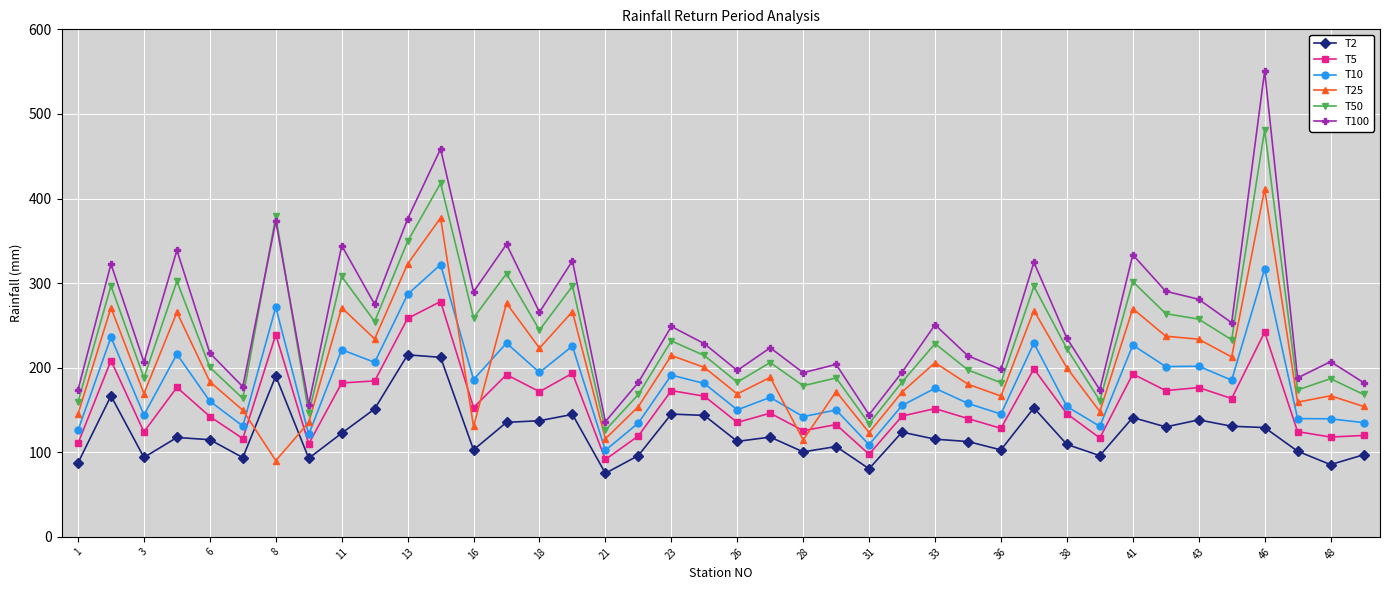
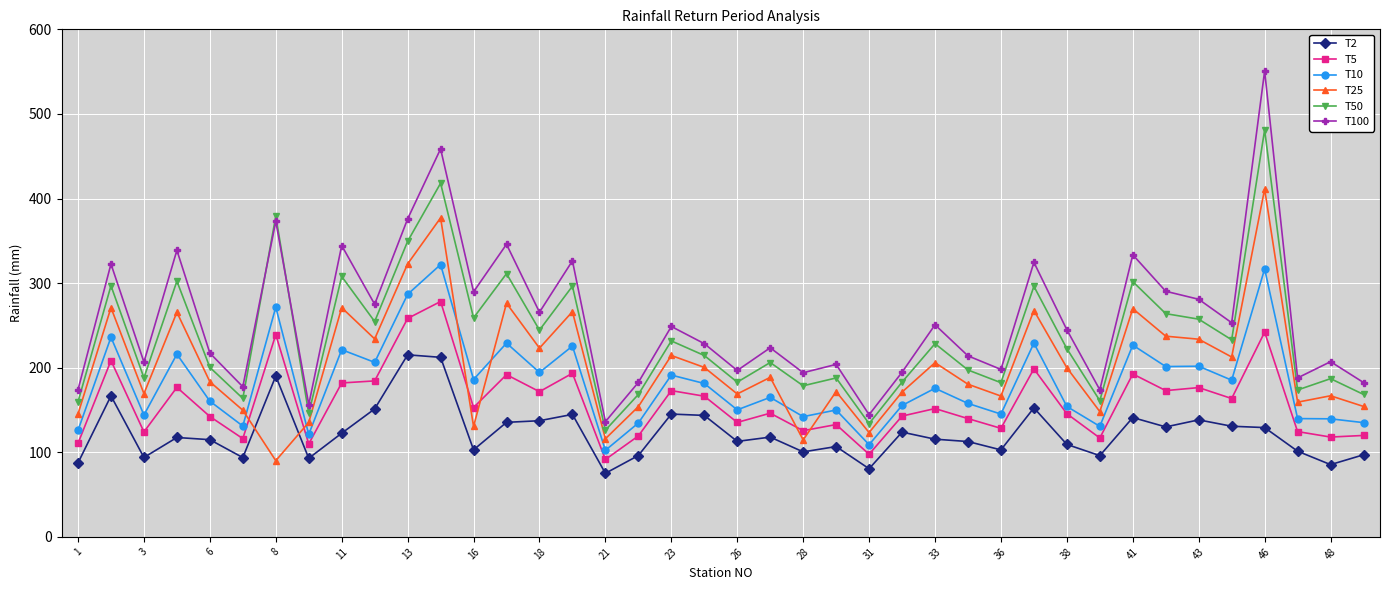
T100, 38: 230 -> 240
